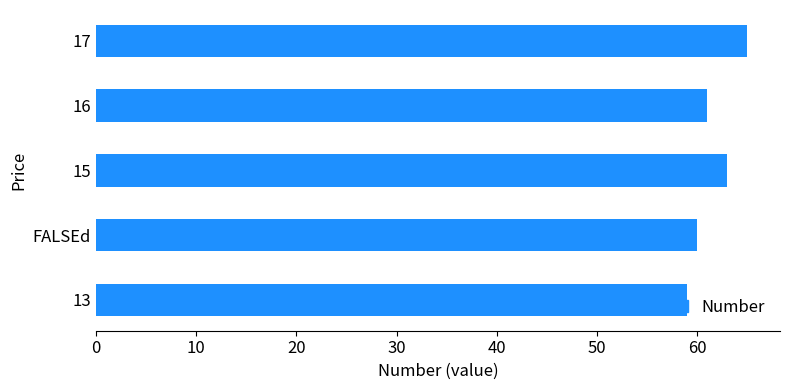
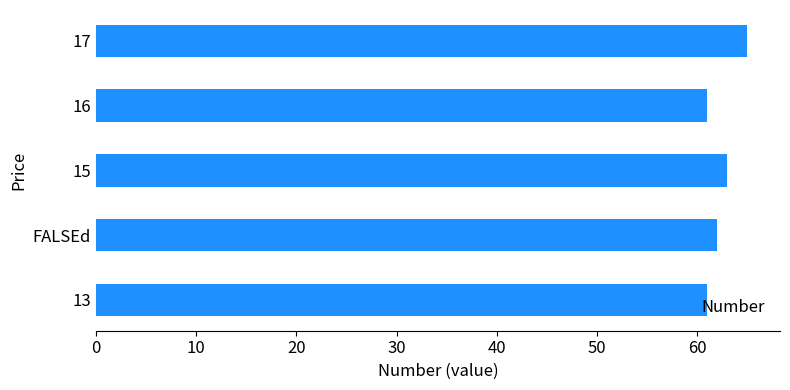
FALSEd: 60 -> 62
13: 59 -> 61
